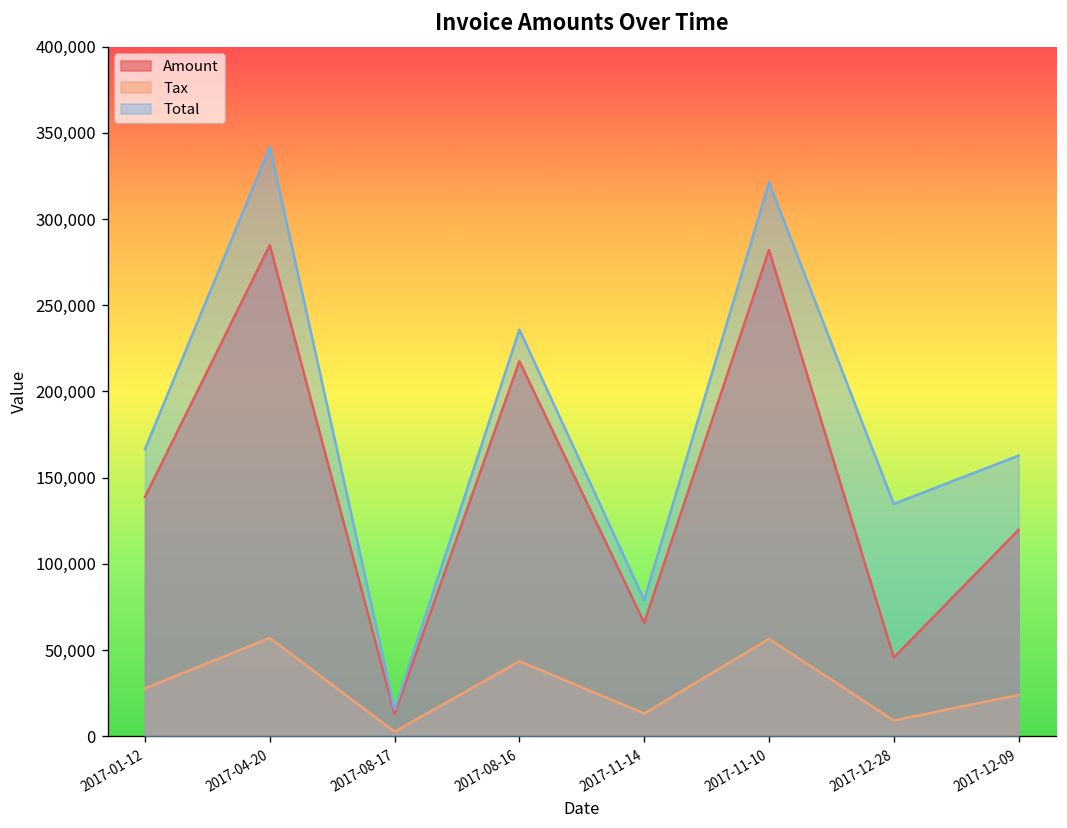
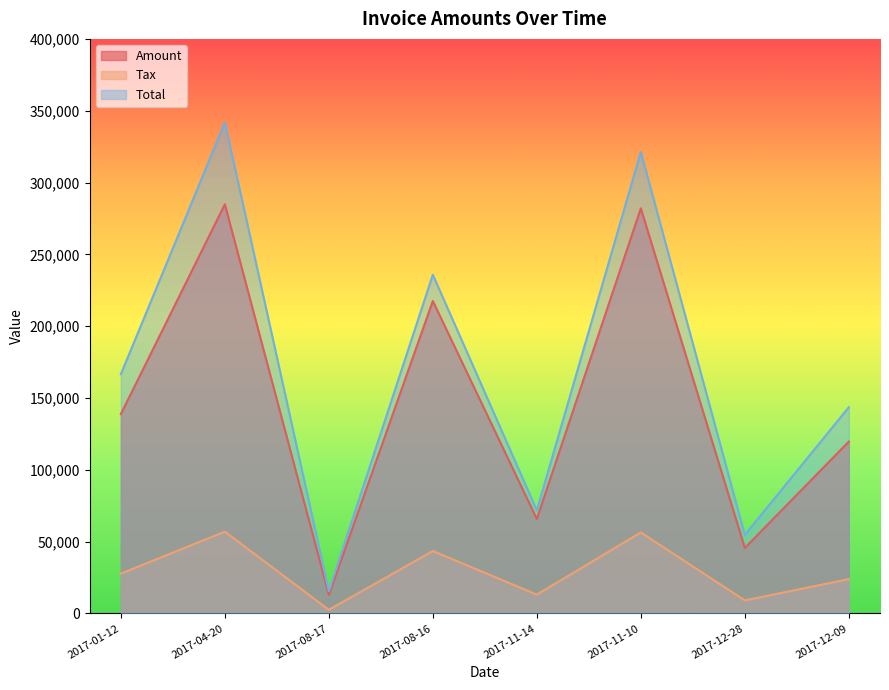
Total, 2017-11-14: 79,000 -> 72,000
Total, 2017-12-28: 135,000 -> 55,000
Total, 2017-12-09: 163,000 -> 144,000
